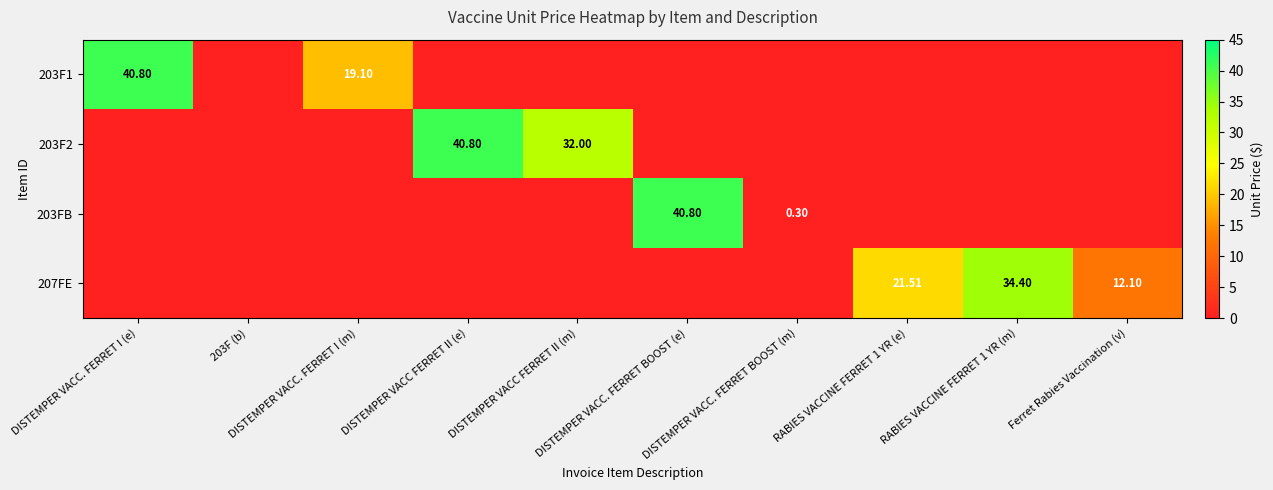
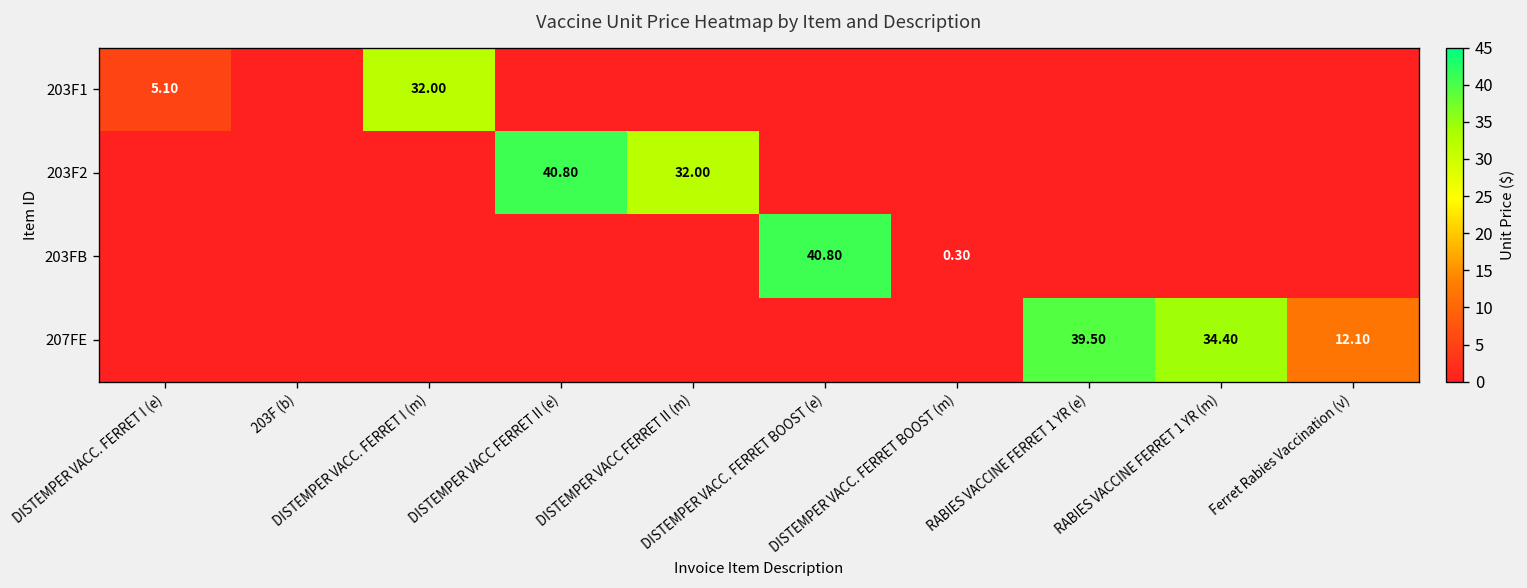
203F1, DISTEMPER VACC. FERRET I (e): 40.80 -> 5.10
203F1, DISTEMPER VACC. FERRET I (m): 19.10 -> 32.00
207FE, RABIES VACCINE FERRET 1 YR (e): 21.51 -> 39.50
